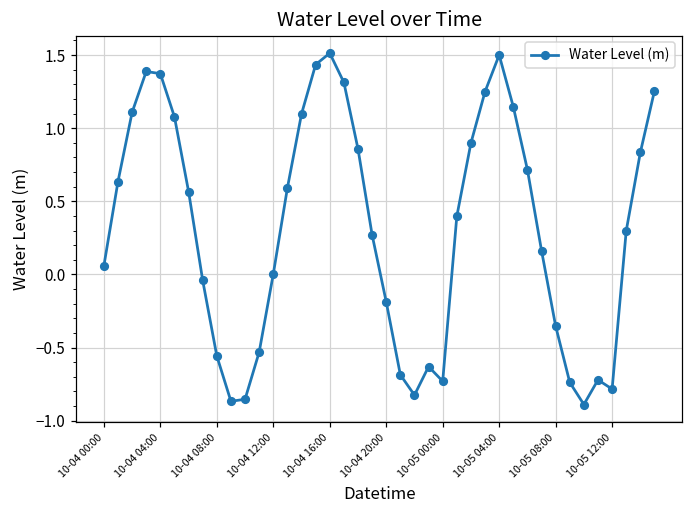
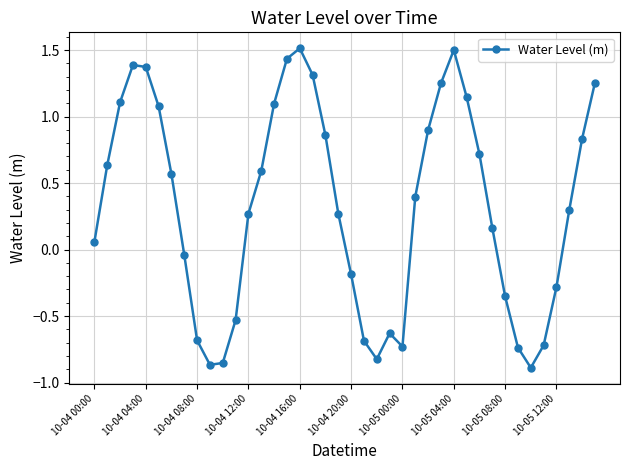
10-04 08:00: -0.56 -> -0.68
10-04 12:00: 0.00 -> 0.27
10-05 12:00: -0.78 -> -0.28
